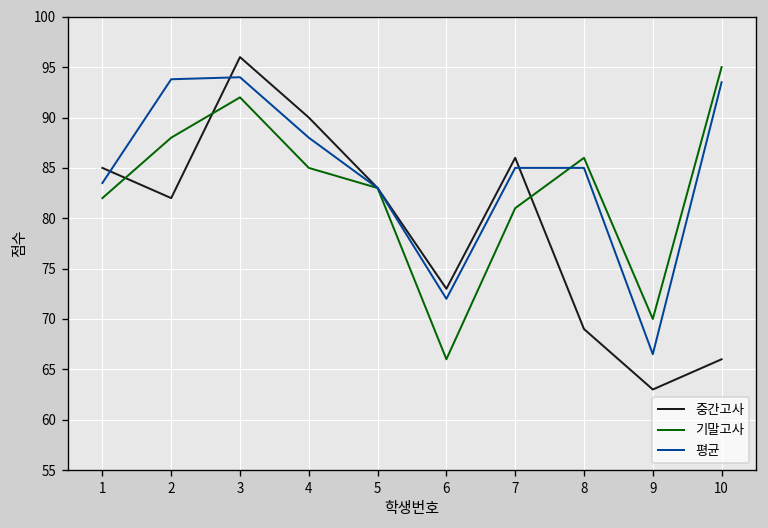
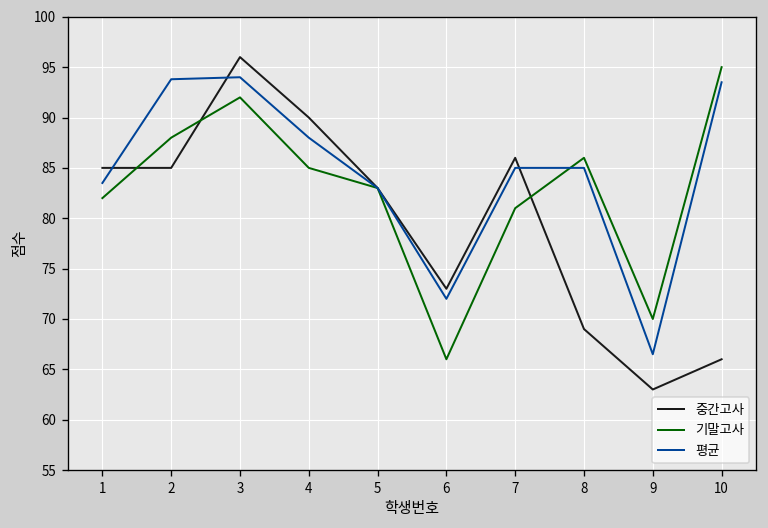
중간고사, 2: 82 -> 85
